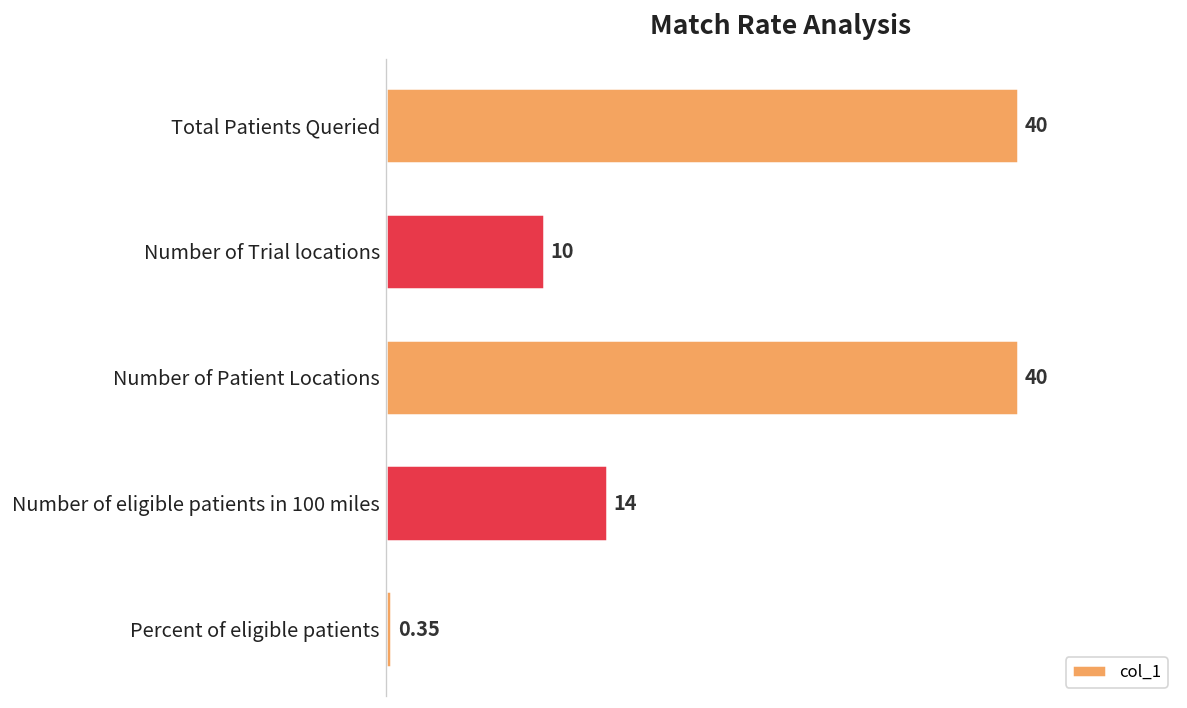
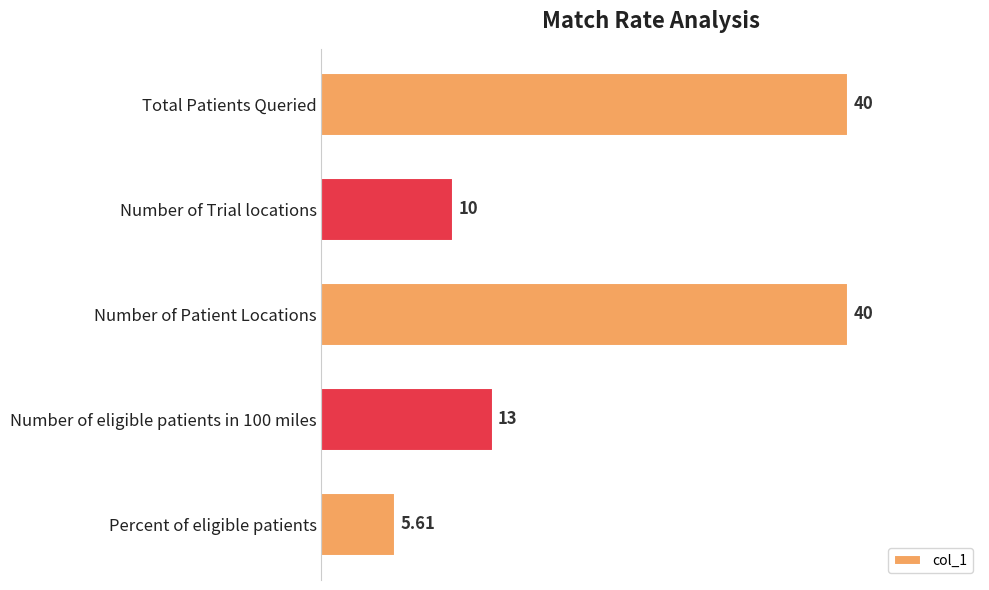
Number of eligible patients in 100 miles: 14 -> 13
Percent of eligible patients: 0.35 -> 5.61
